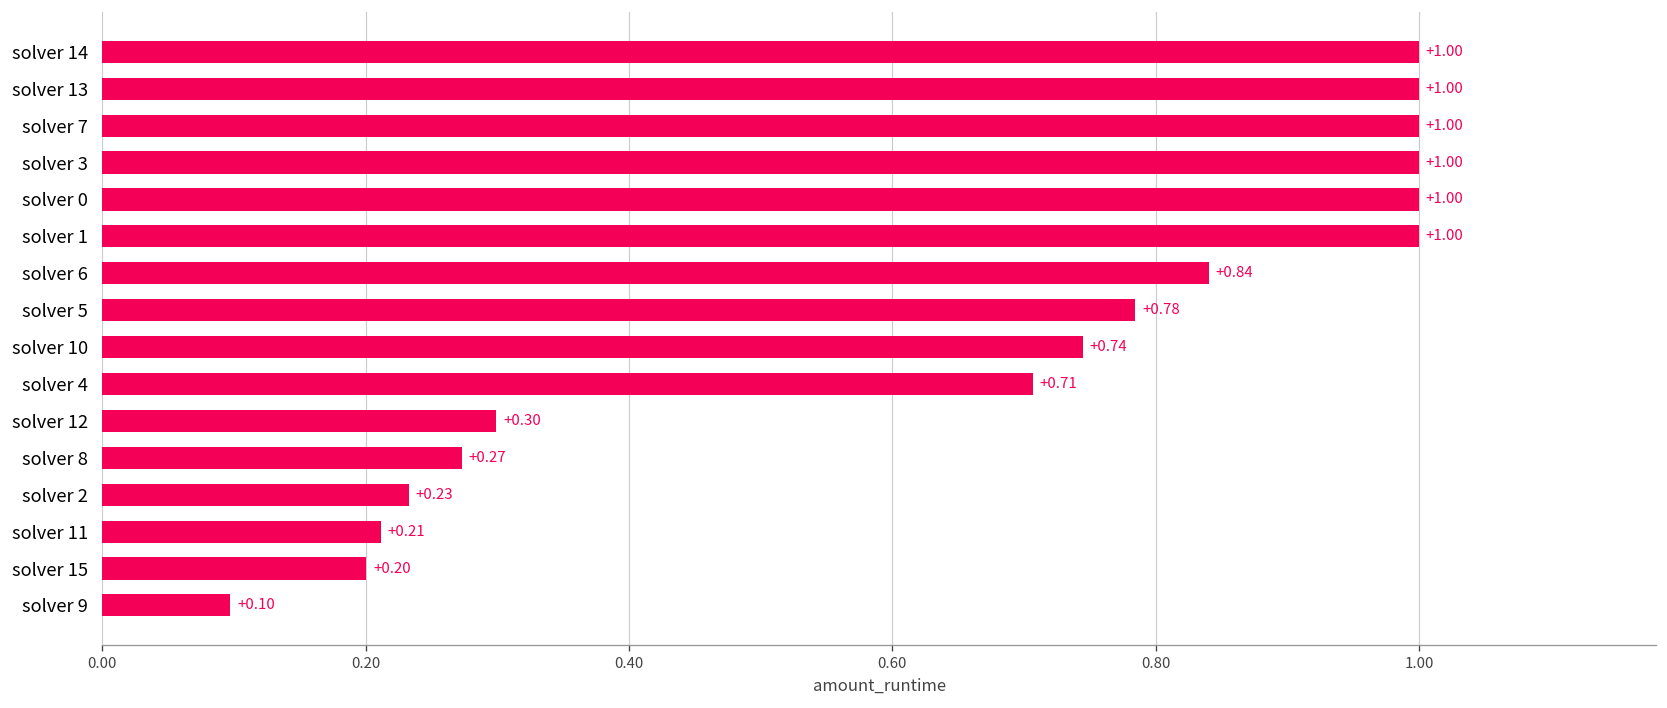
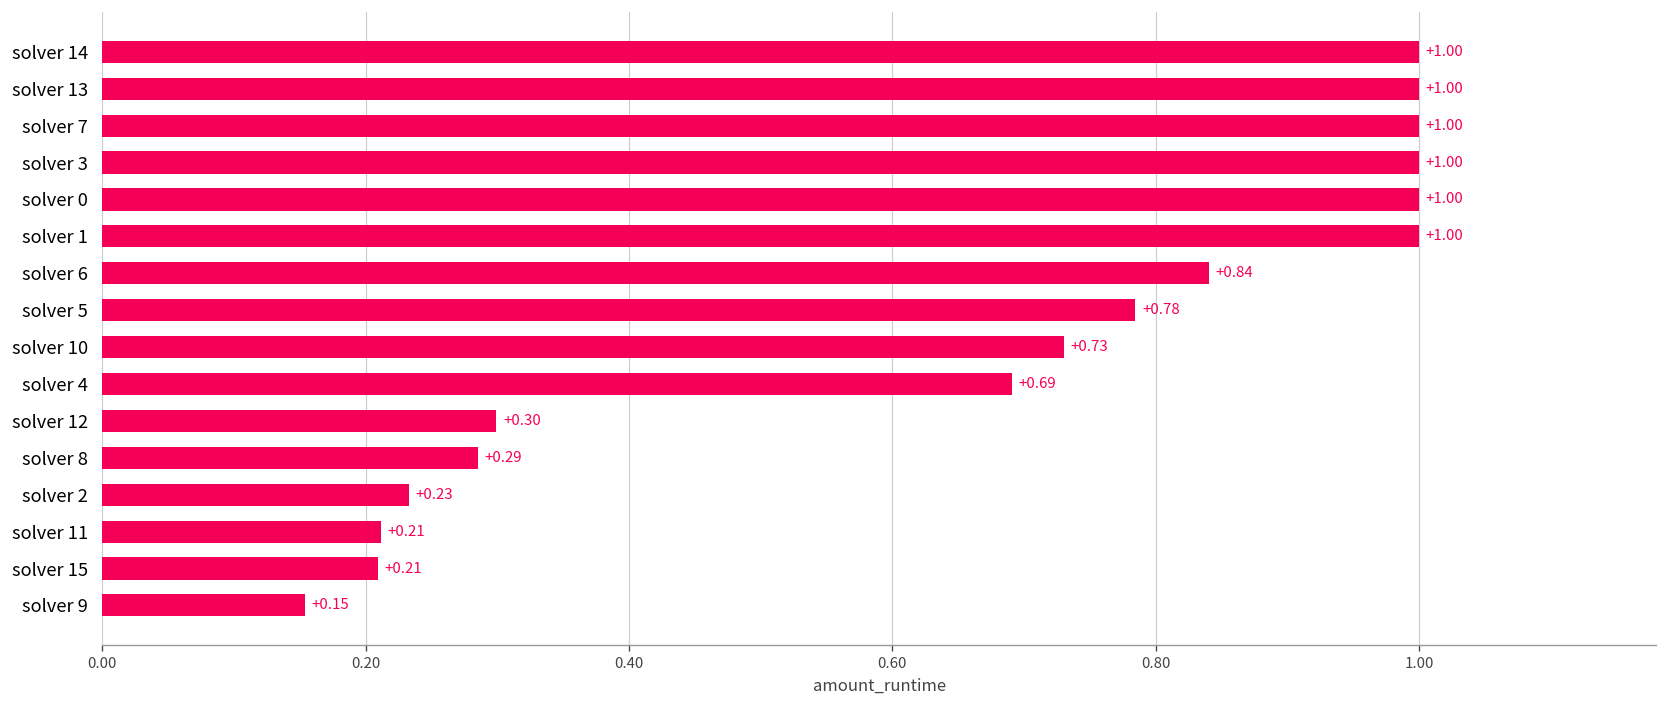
solver 10: +0.74 -> +0.73
solver 4: +0.71 -> +0.69
solver 8: +0.27 -> +0.29
solver 15: +0.20 -> +0.21
solver 9: +0.10 -> +0.15
